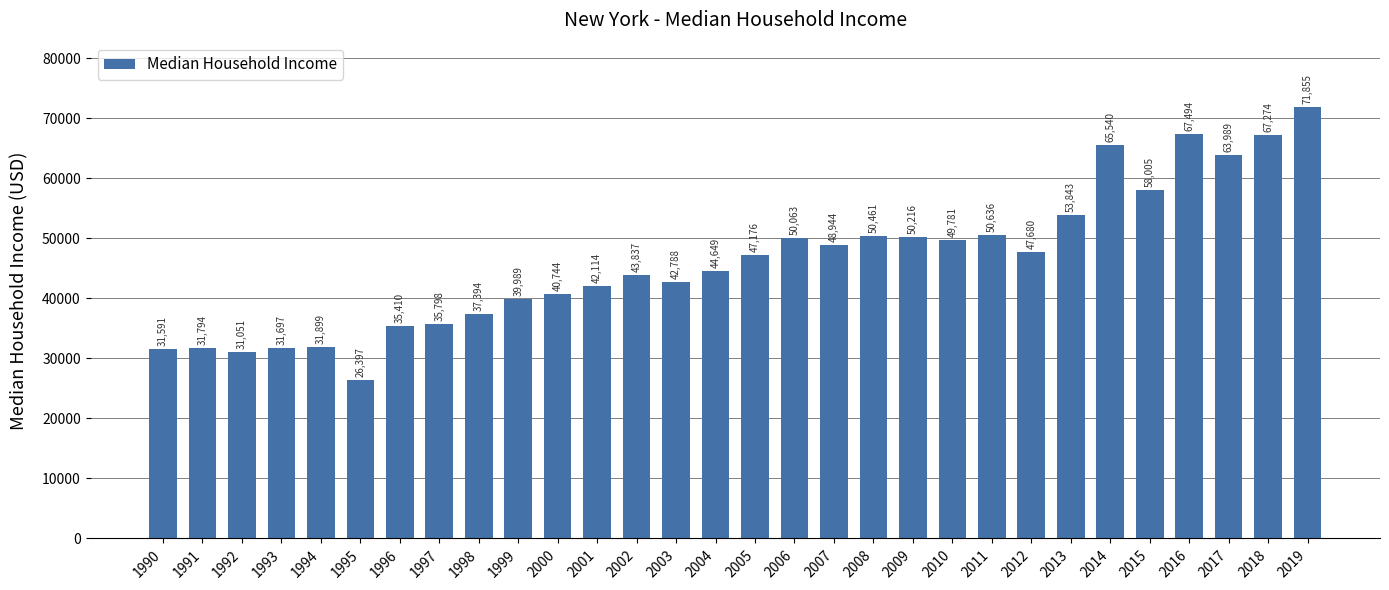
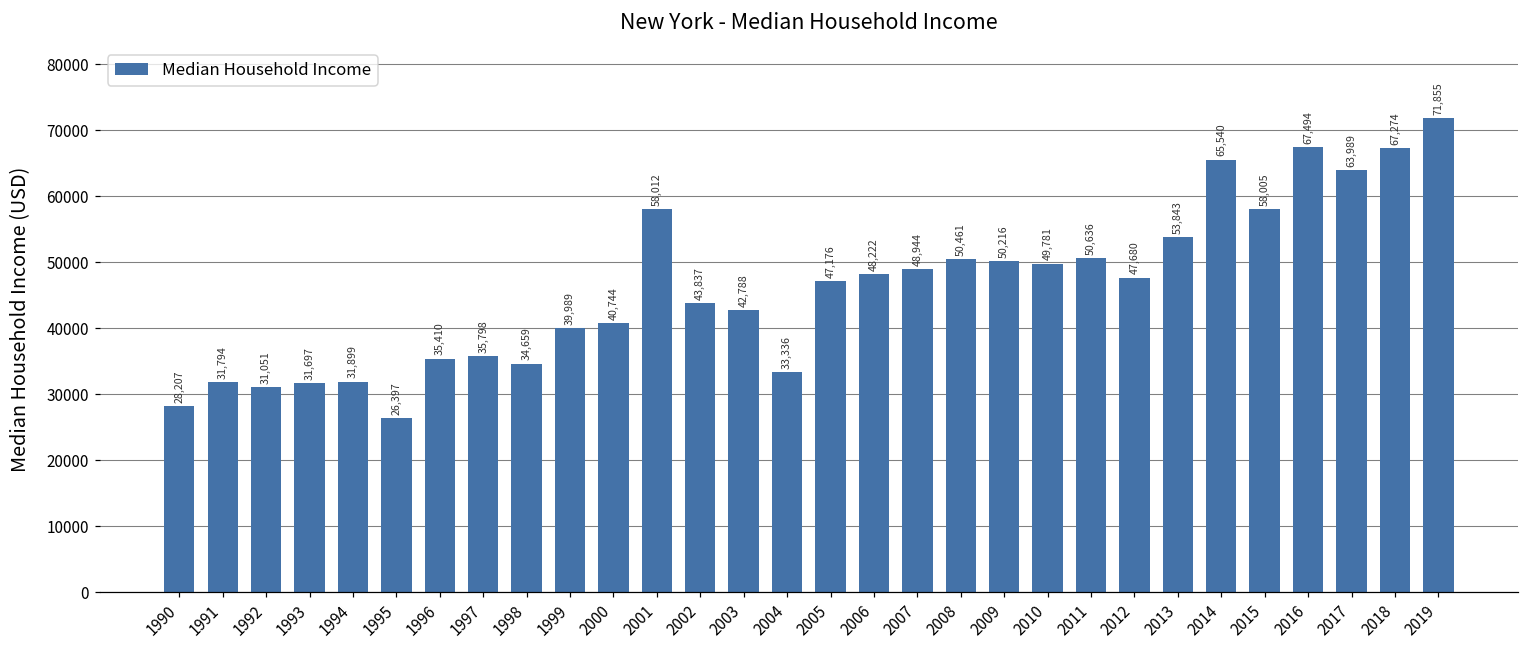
1990: 31,591 -> 28,207
1998: 37,394 -> 34,659
2001: 42,114 -> 58,012
2004: 44,649 -> 33,336
2006: 50,063 -> 48,222
